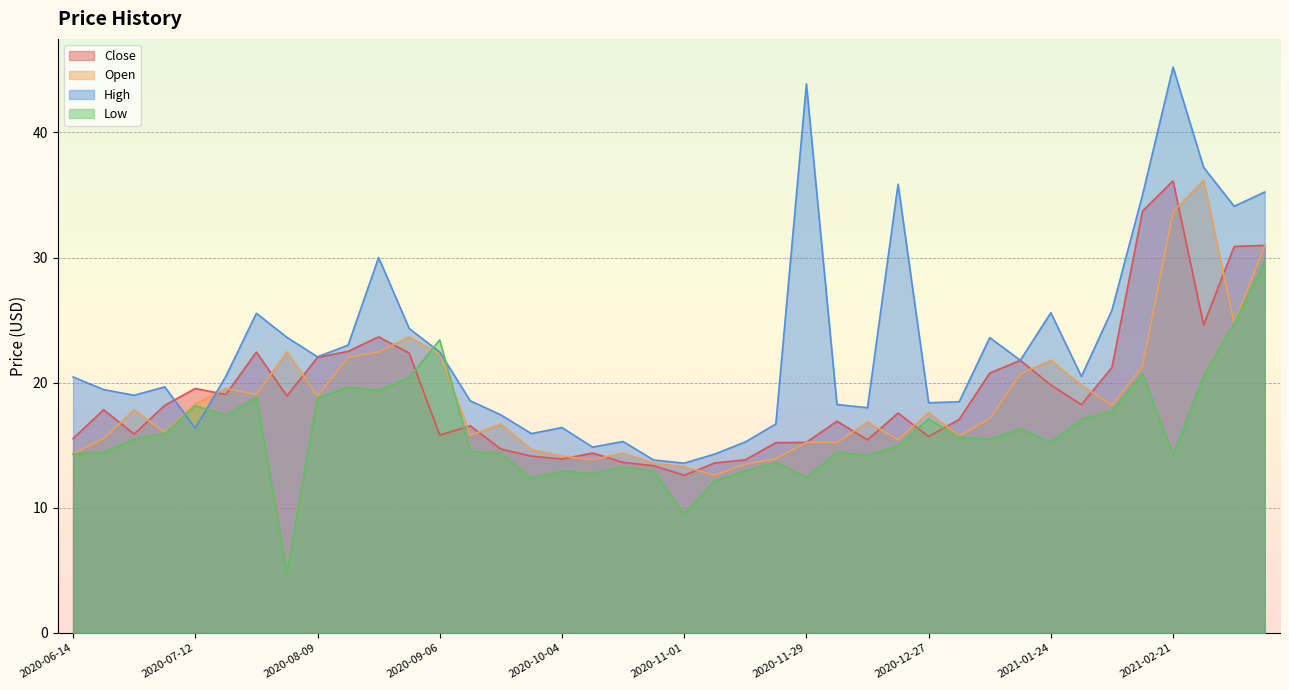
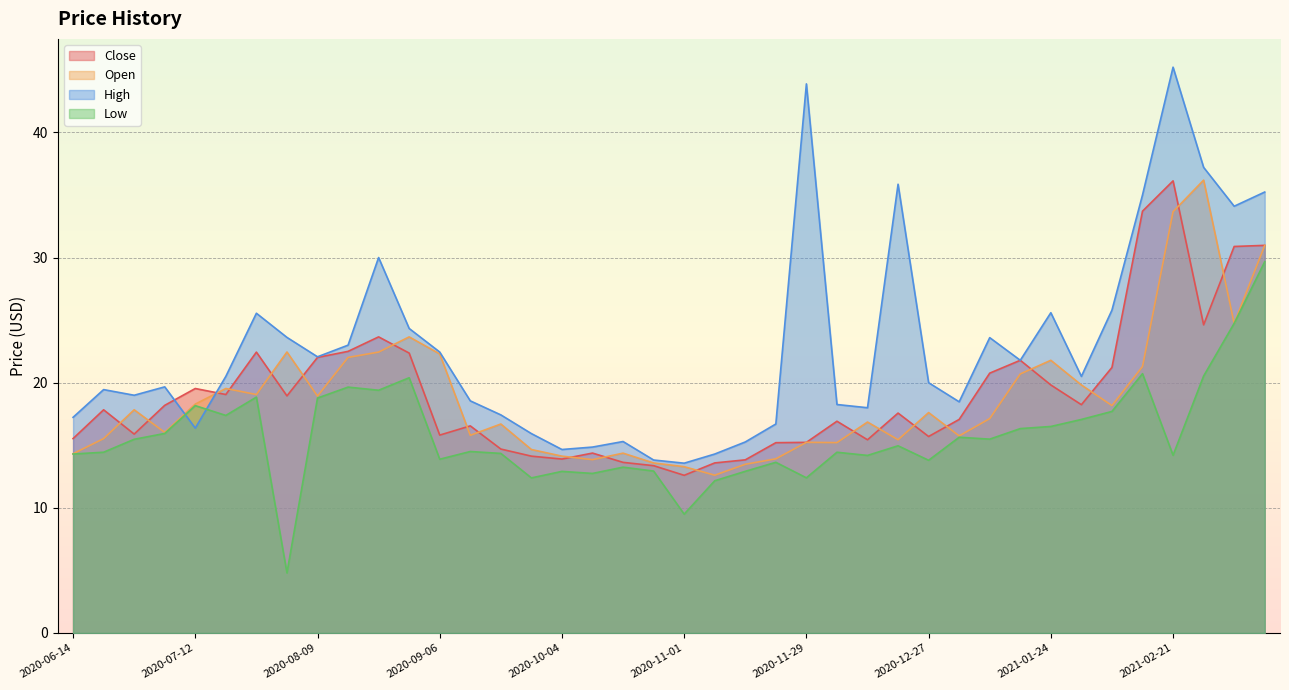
High, 2020-06-14: 20.5 -> 17.2
Low, 2020-09-06: 23.4 -> 13.9
High, 2020-10-04: 16.4 -> 14.7
High, 2020-12-27: 18.4 -> 20.0
Low, 2020-12-27: 17.1 -> 13.8
Low, 2021-01-24: 15.2 -> 16.5
